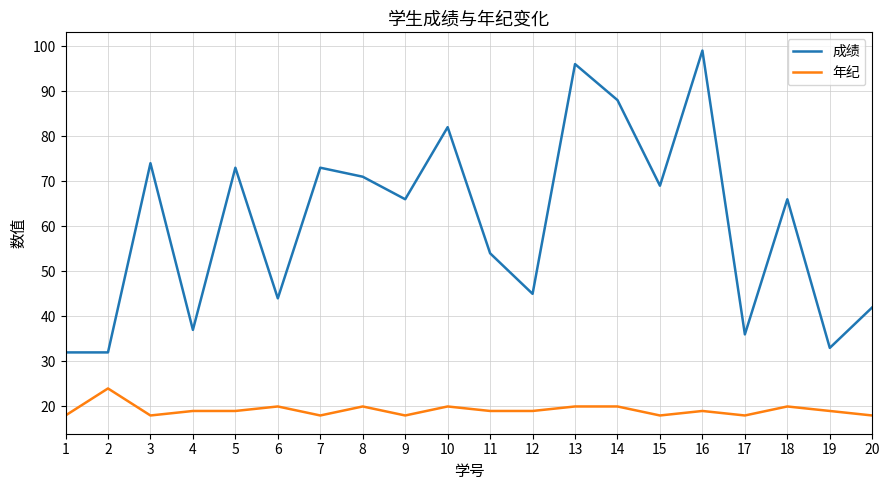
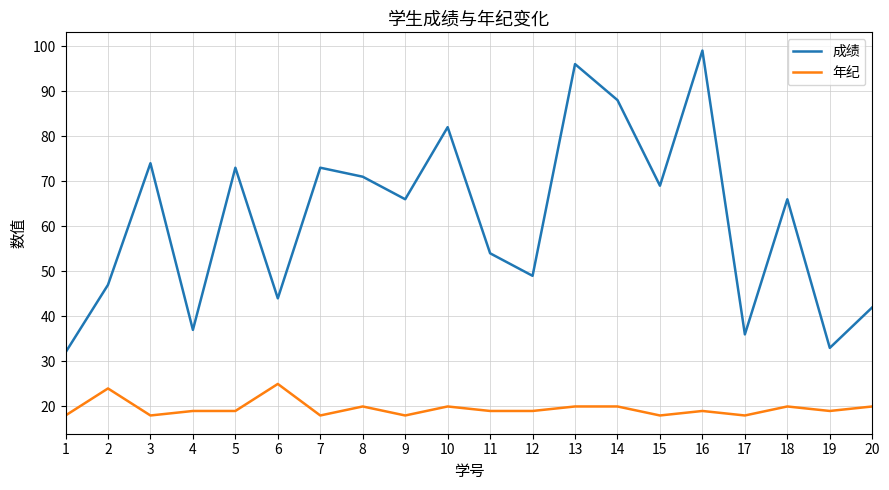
成绩, 2: 32 -> 47
年纪, 6: 20 -> 25
成绩, 12: 45 -> 49
年纪, 20: 18 -> 20
